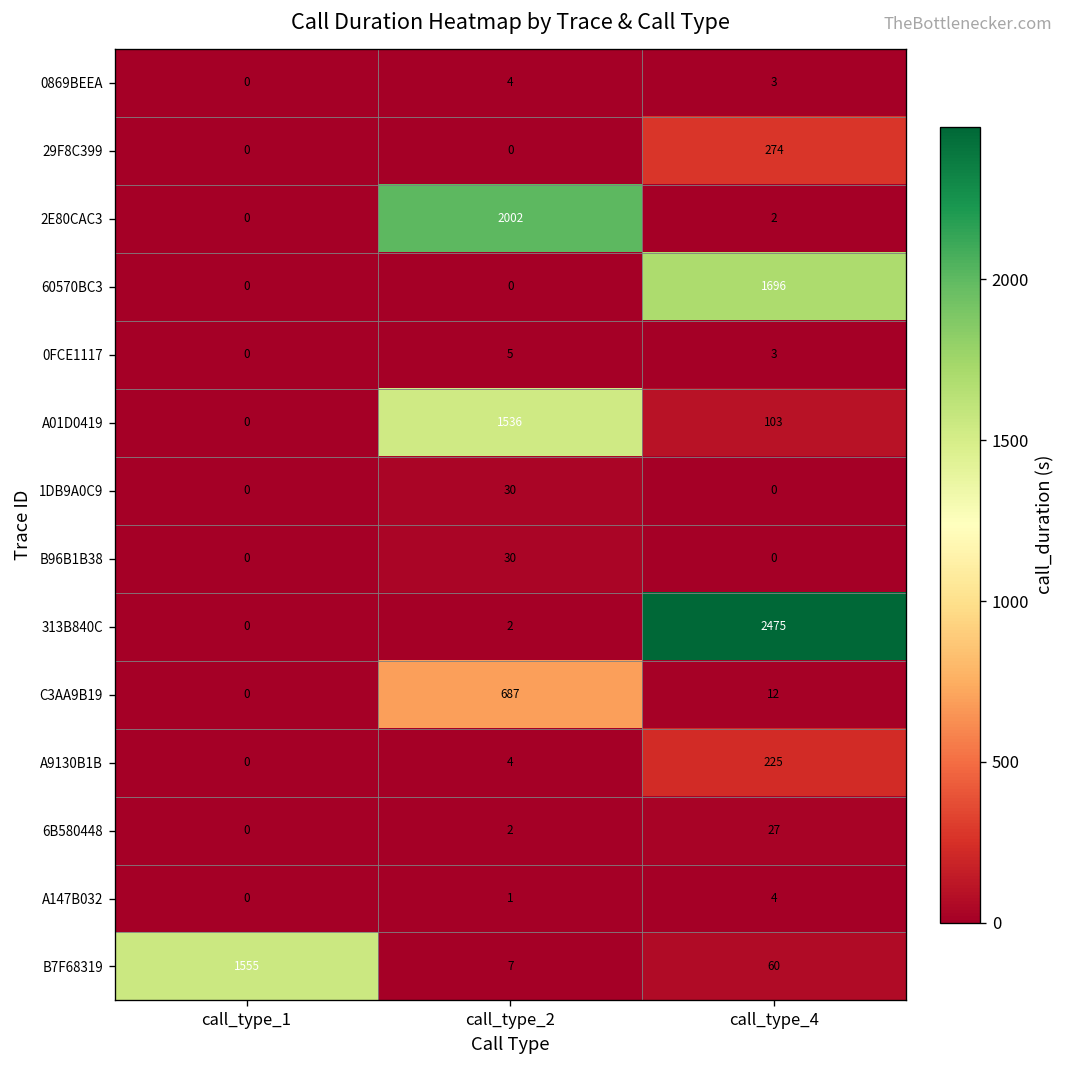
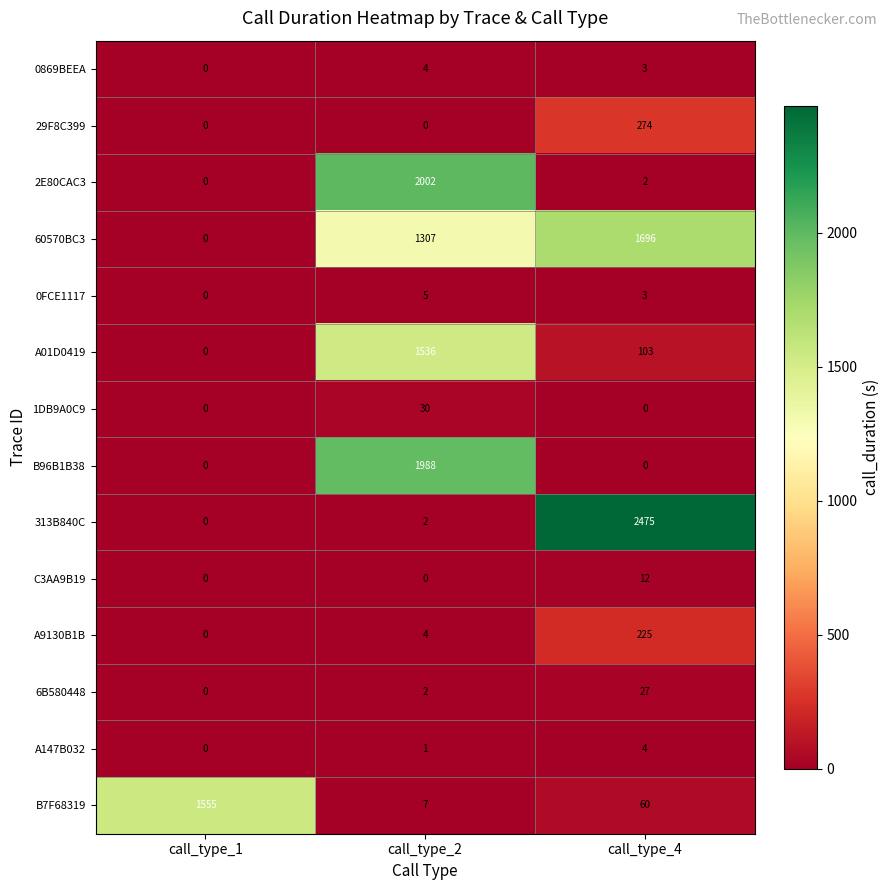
60570BC3, call_type_2: 0 -> 1307
B96B1B38, call_type_2: 30 -> 1988
C3AA9B19, call_type_2: 687 -> 0
